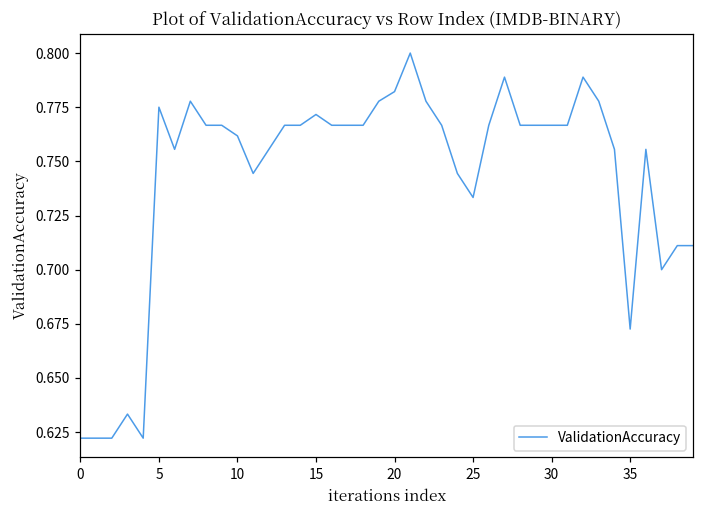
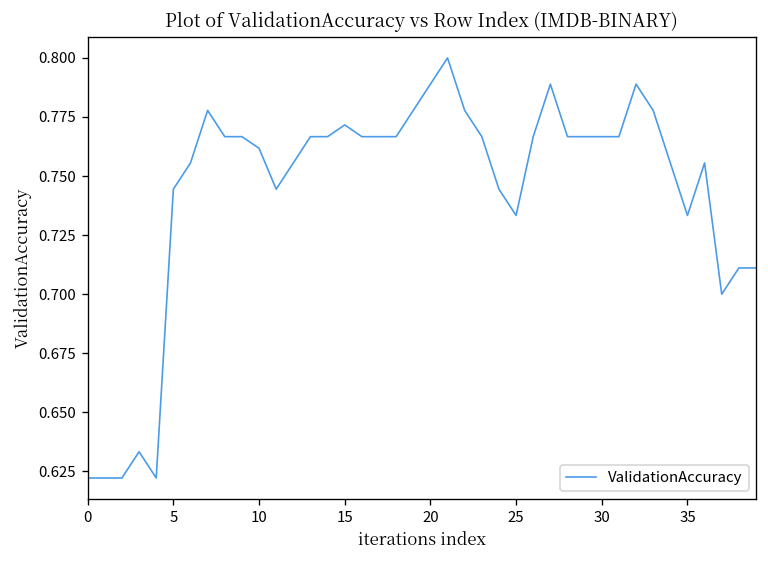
5: 0.775 -> 0.744
20: 0.782 -> 0.789
35: 0.673 -> 0.733
